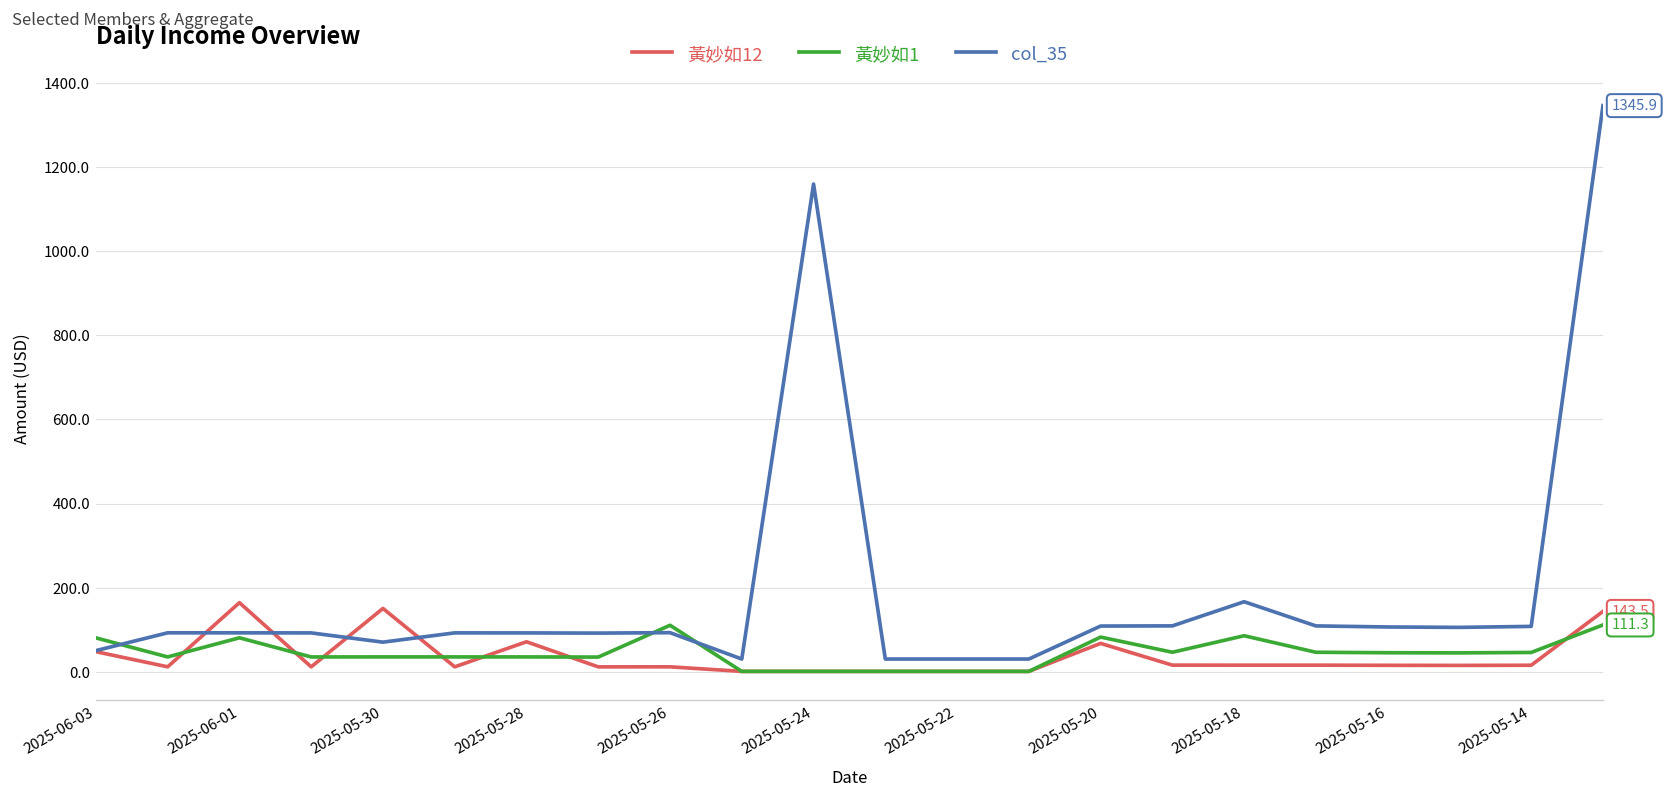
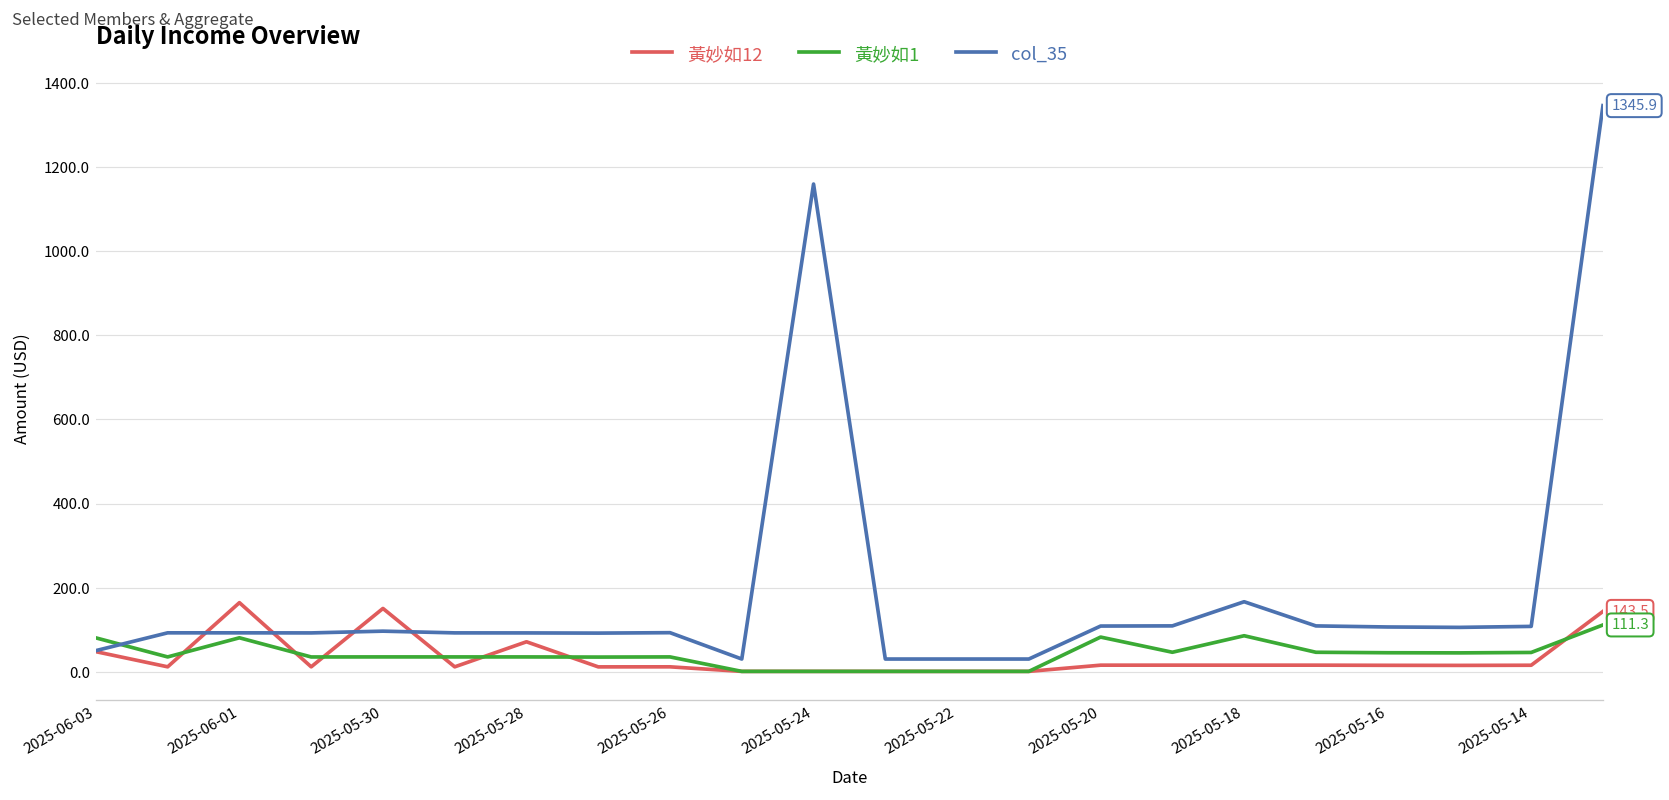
col_35, 2025-05-30: 70 -> 100
黃妙如1, 2025-05-26: 110 -> 40
黃妙如12, 2025-05-20: 70 -> 20
